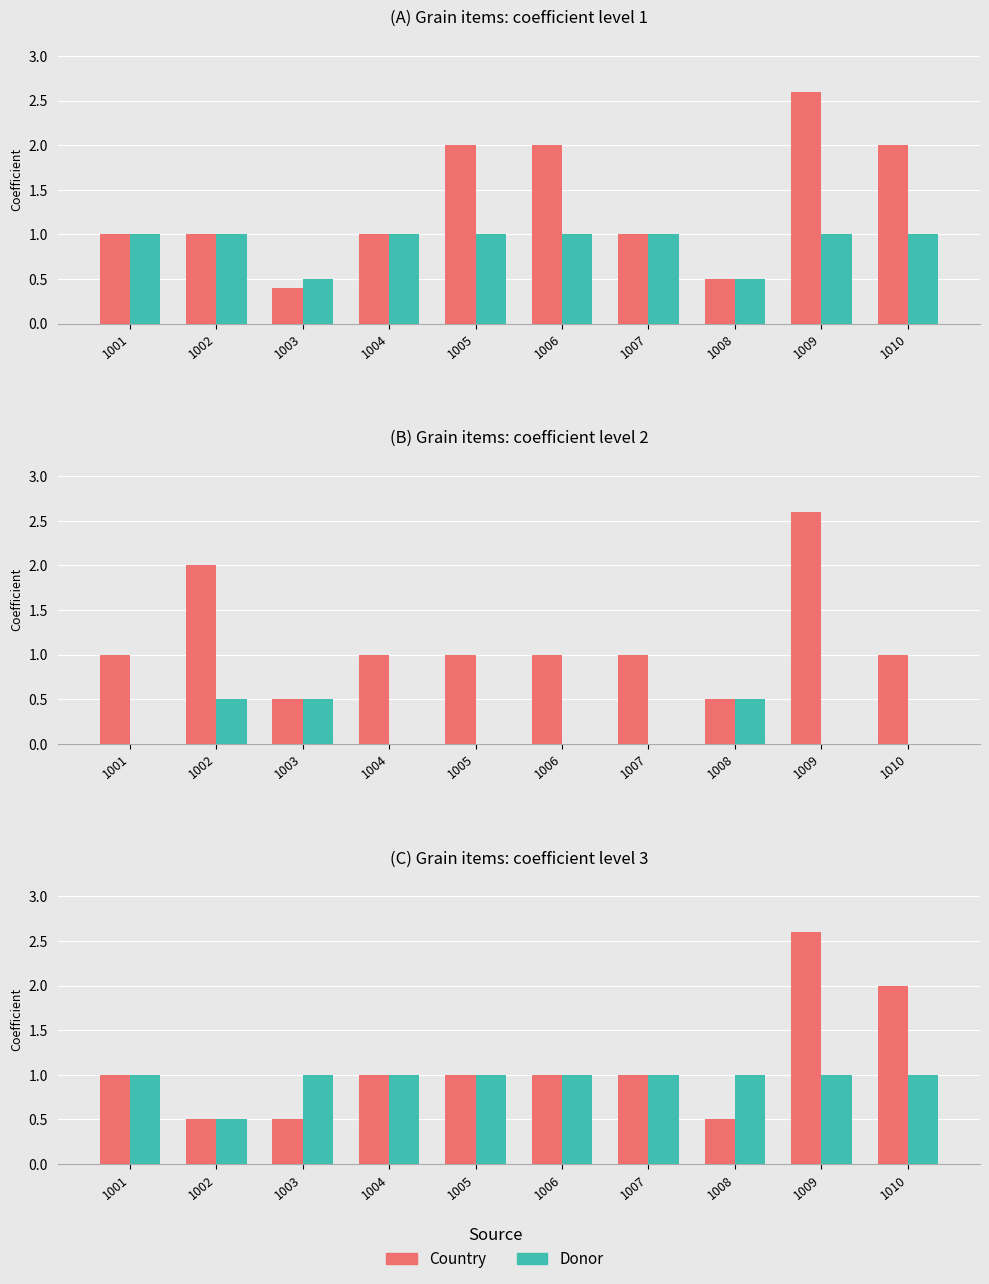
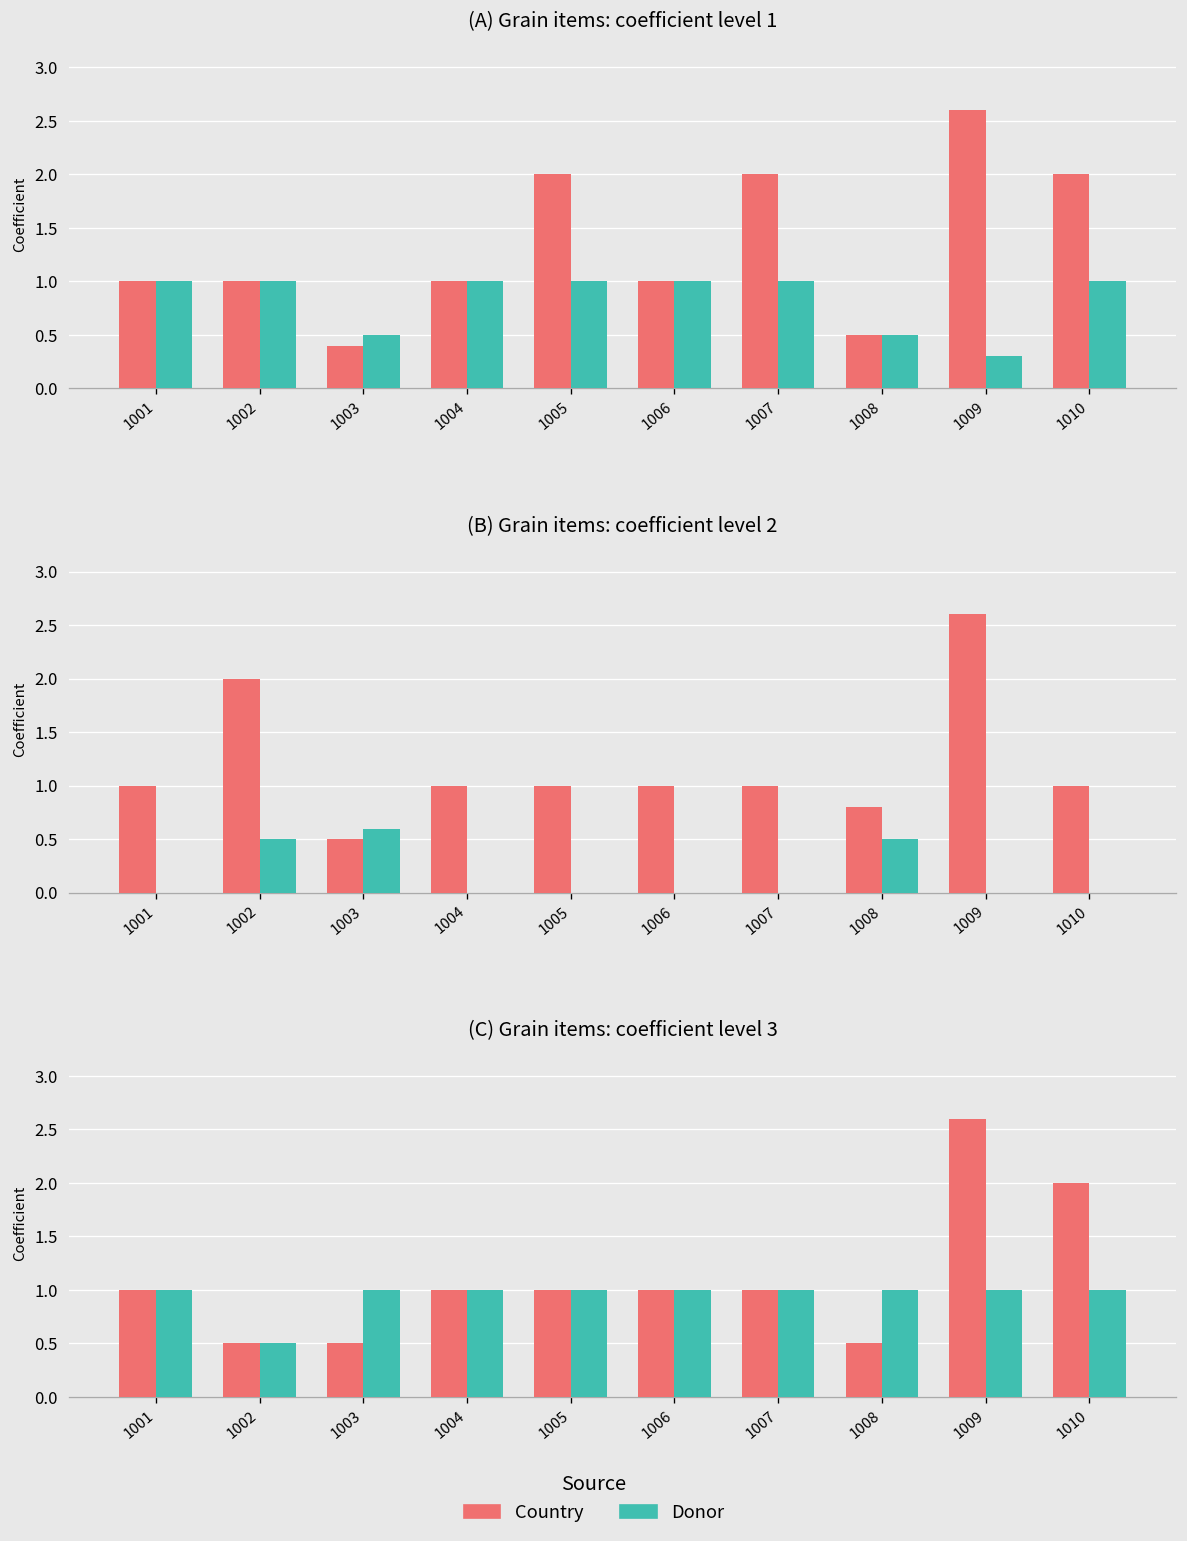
(A) Grain items: coefficient level 1, Country, 1006: 2 -> 1
(A) Grain items: coefficient level 1, Country, 1007: 1 -> 2
(A) Grain items: coefficient level 1, Donor, 1009: 1.0 -> 0.3
(B) Grain items: coefficient level 2, Donor, 1003: 0.5 -> 0.6
(B) Grain items: coefficient level 2, Country, 1008: 0.5 -> 0.8
